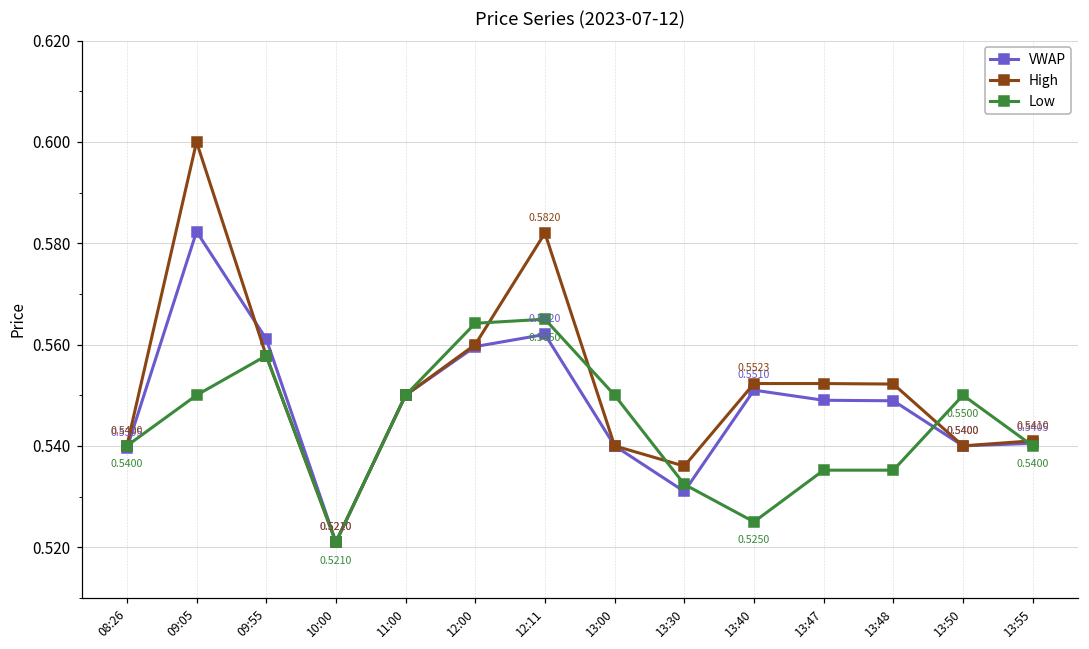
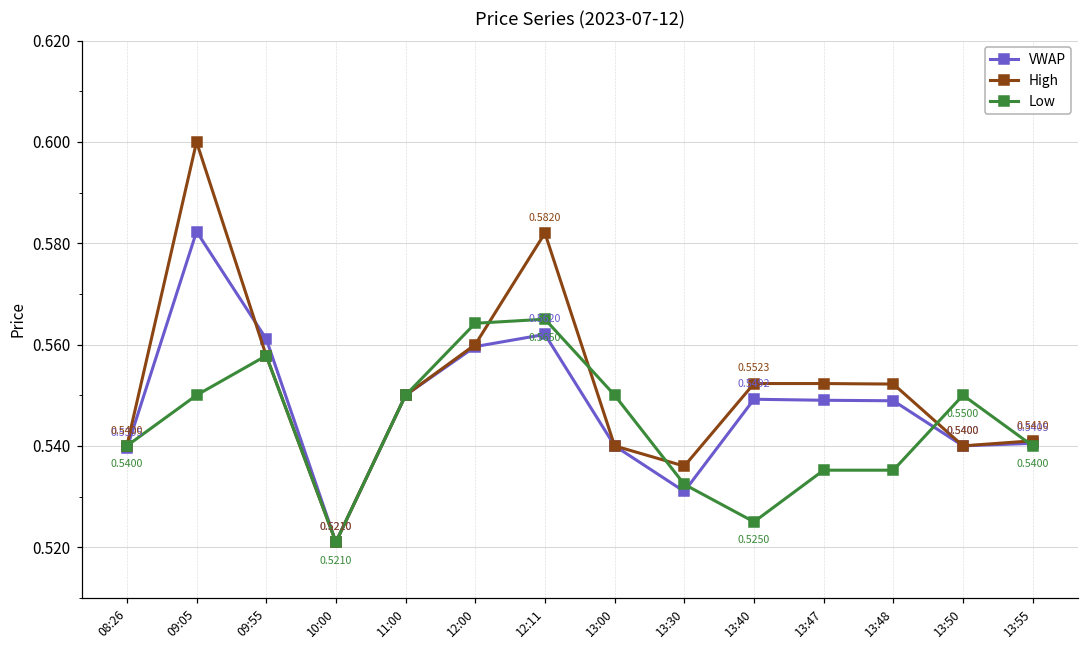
VWAP, 13:40: 0.5510 -> 0.5492
